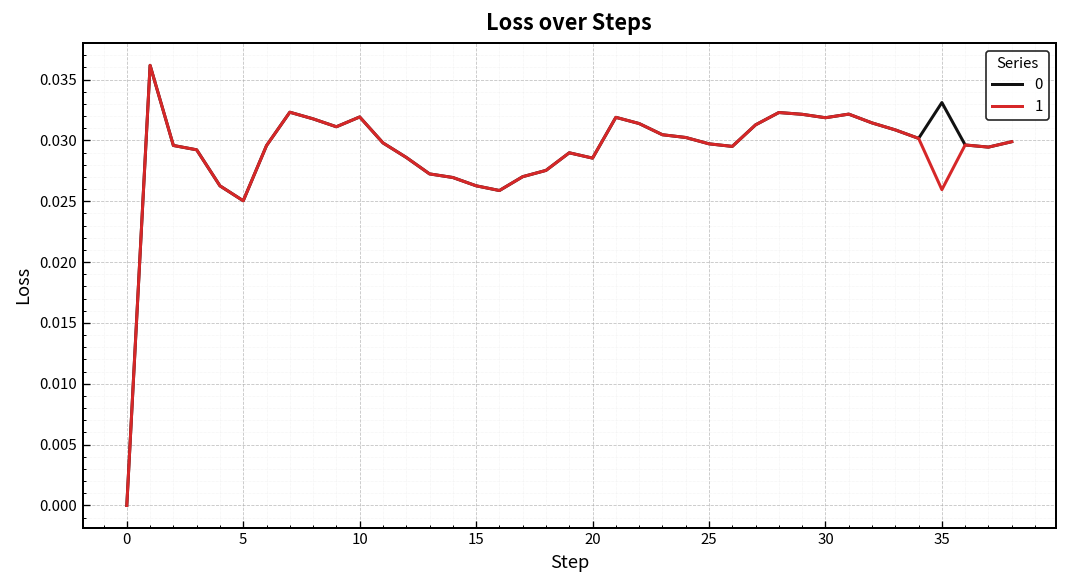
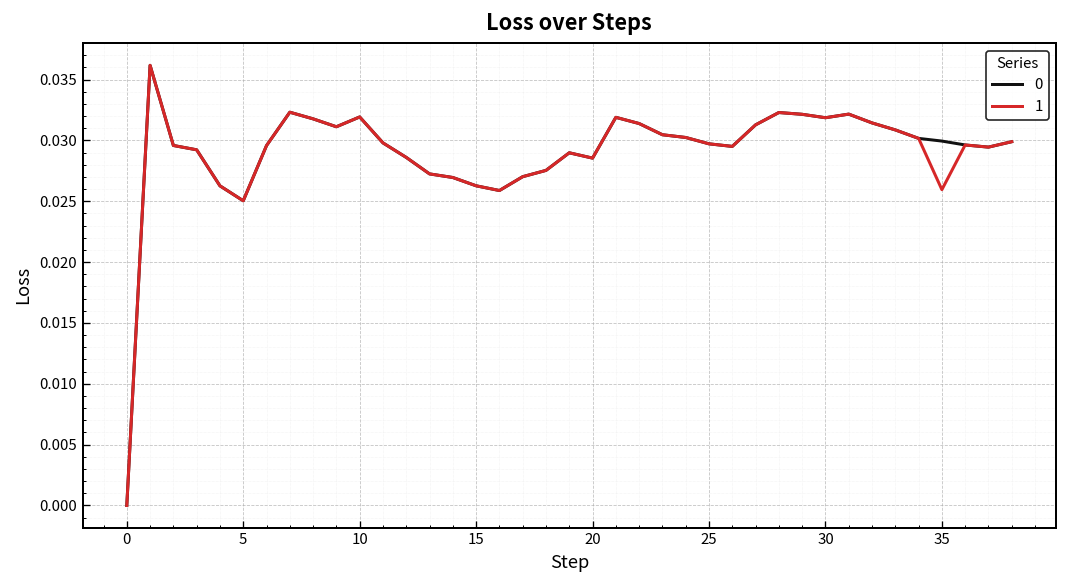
0, 35: 0.0331 -> 0.0299
